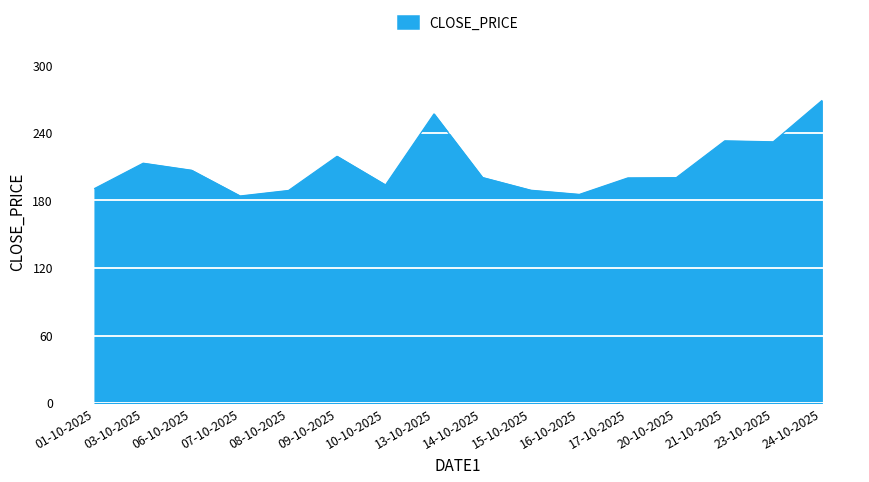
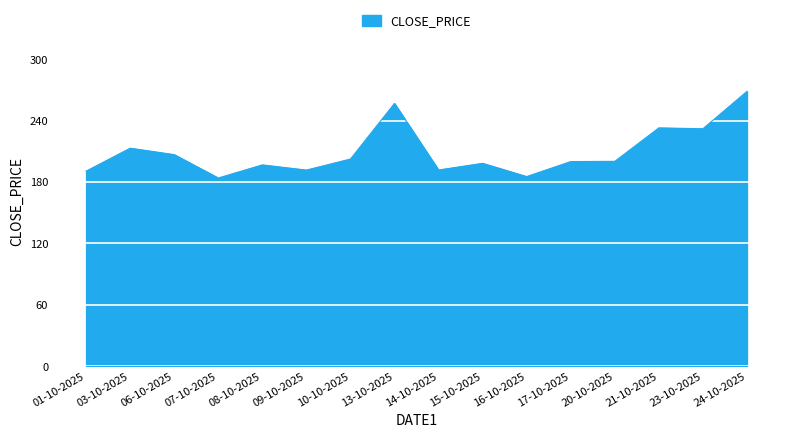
08-10-2025: 189 -> 197
09-10-2025: 219 -> 192
10-10-2025: 194 -> 202
14-10-2025: 200 -> 192
15-10-2025: 189 -> 198
